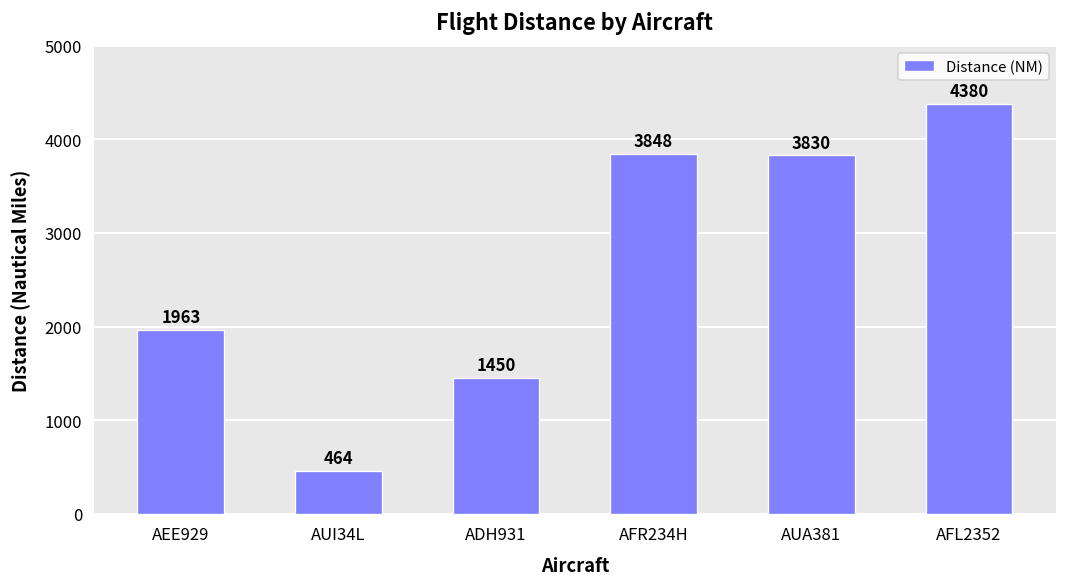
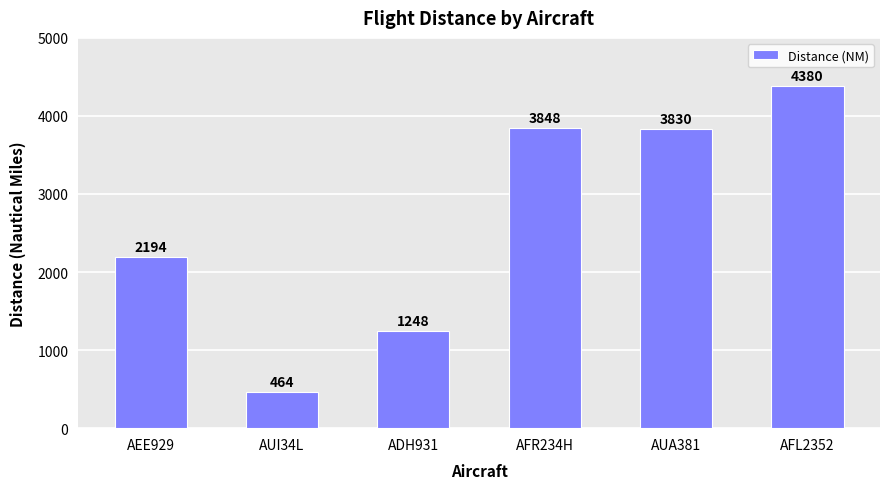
AEE929: 1963 -> 2194
ADH931: 1450 -> 1248
